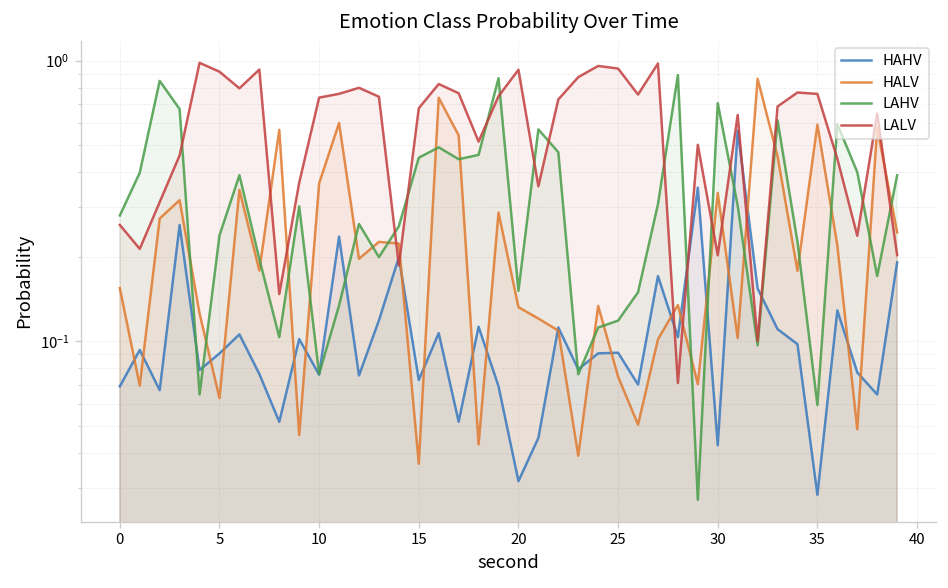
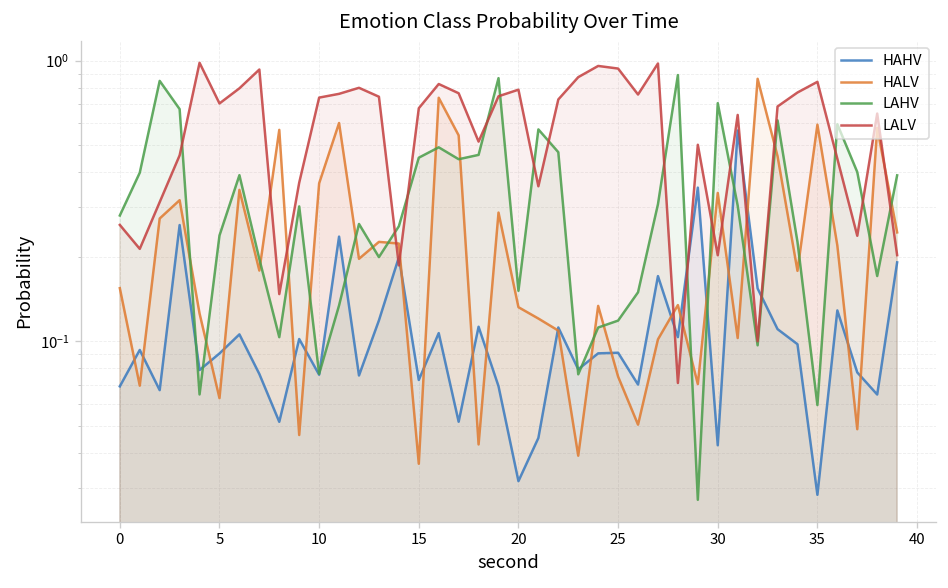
LALV, 5: 0.91 -> 0.70
LALV, 20: 0.93 -> 0.79
LALV, 35: 0.76 -> 0.84
